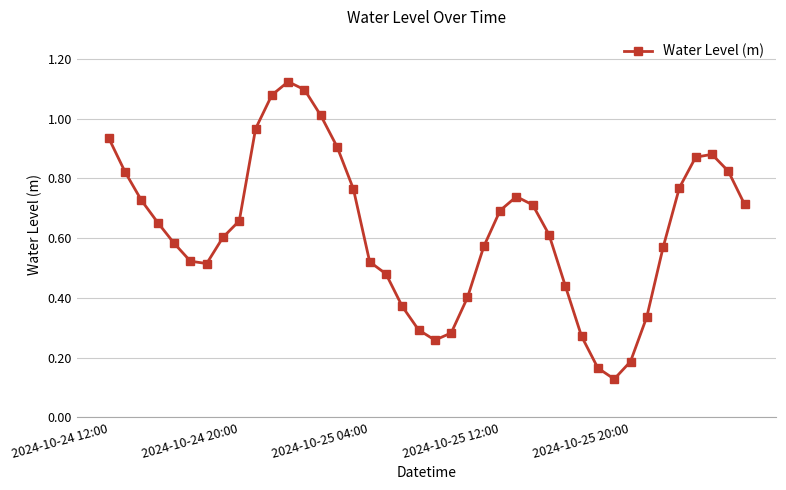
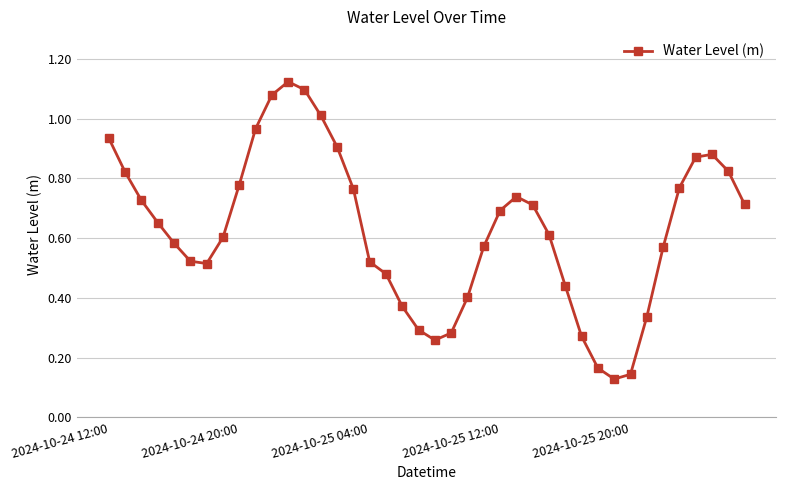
2024-10-24 20:00: 0.66 -> 0.78
2024-10-25 20:00: 0.19 -> 0.14
